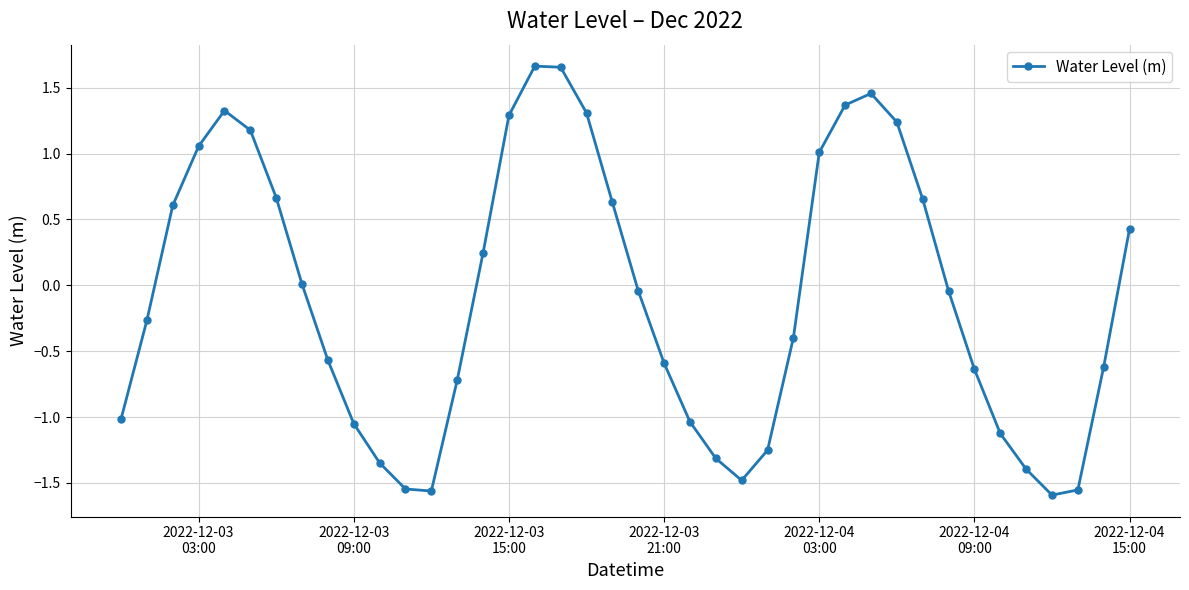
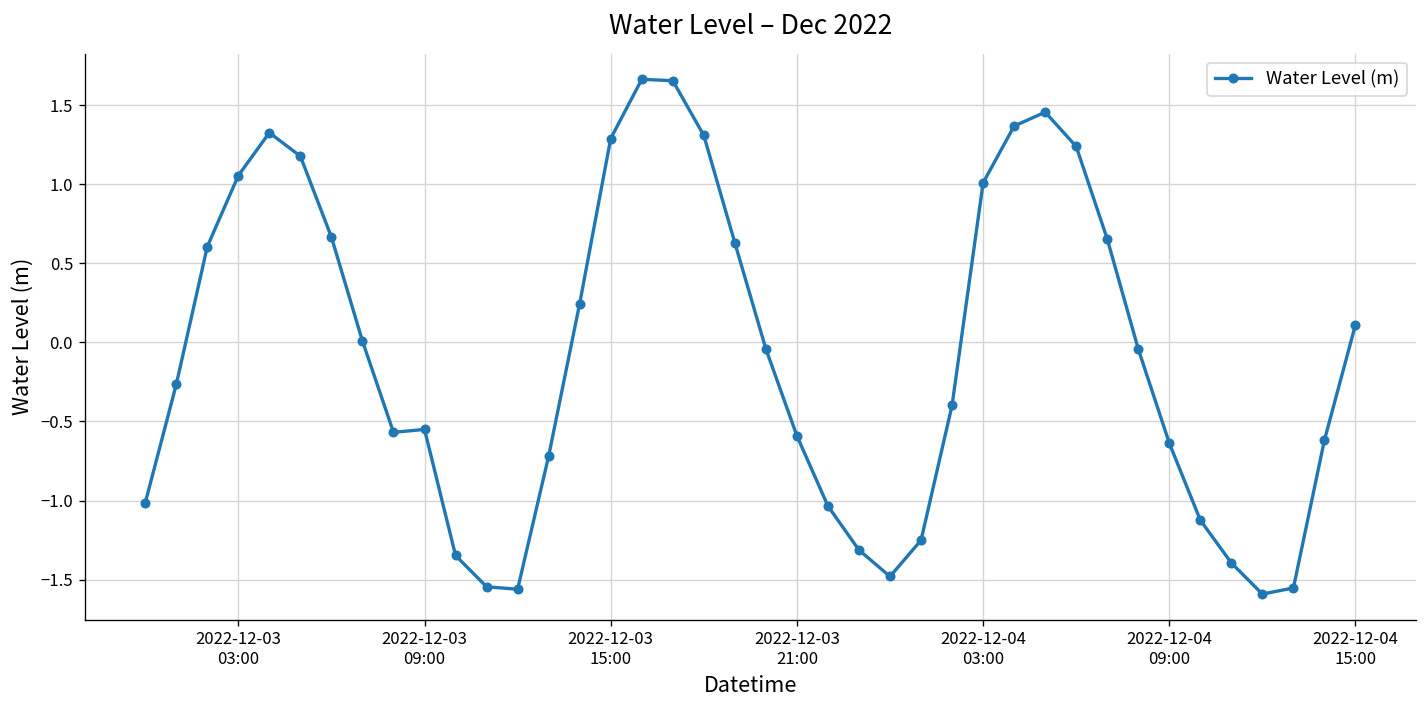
2022-12-03 09:00: -1.05 -> -0.55
2022-12-04 15:00: 0.43 -> 0.11
